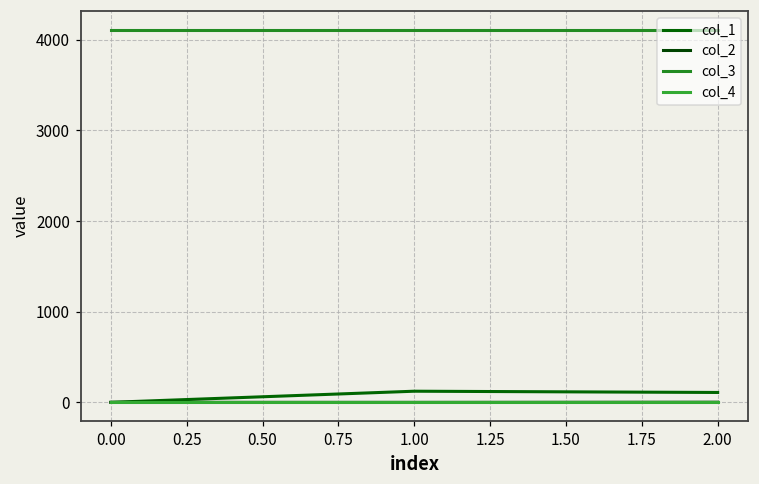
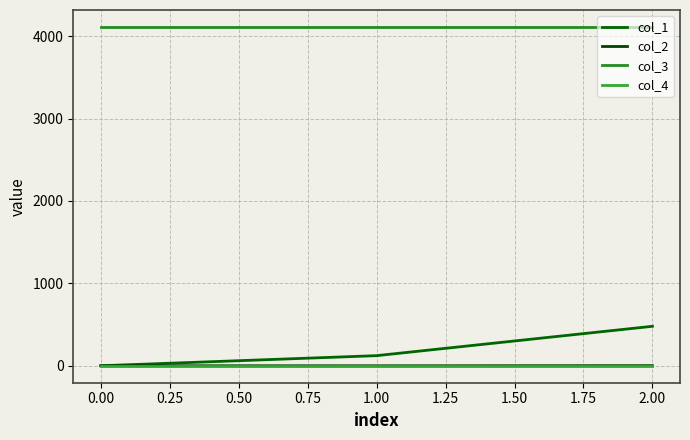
col_1, 2.00: 100 -> 500
